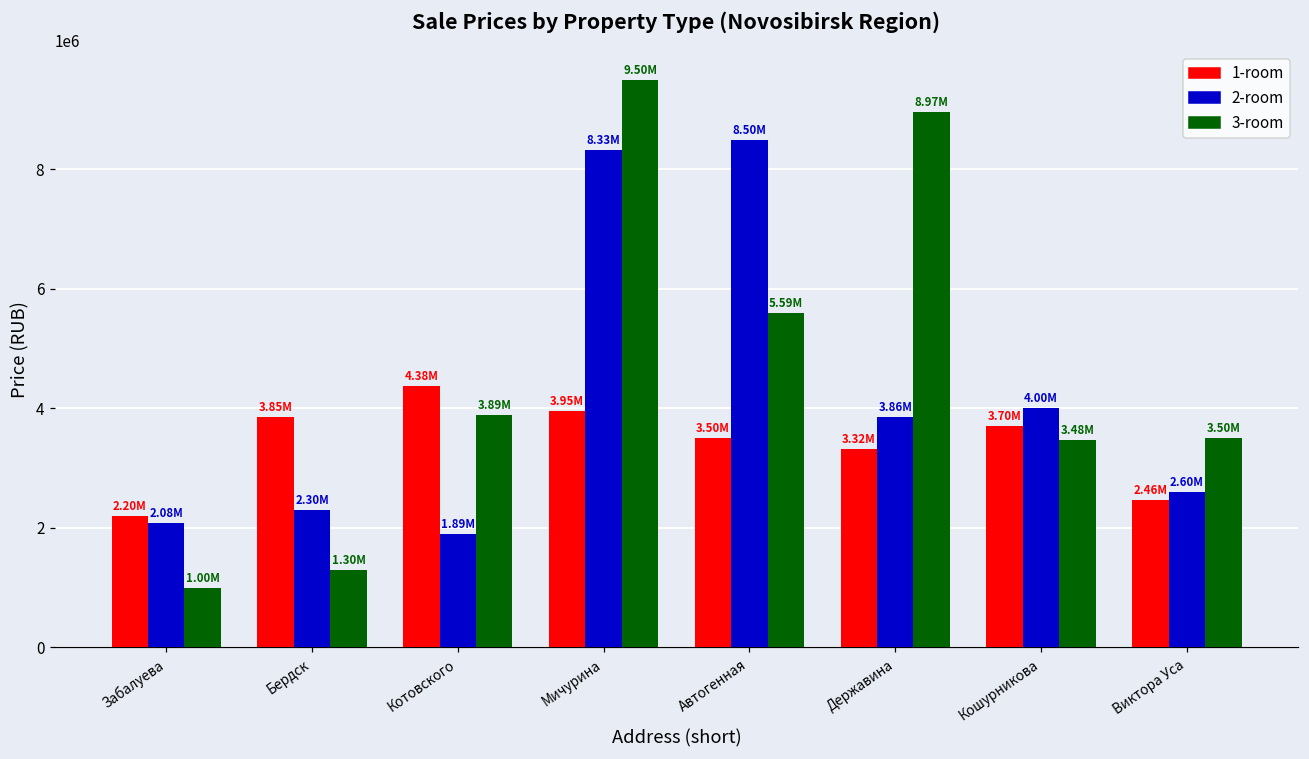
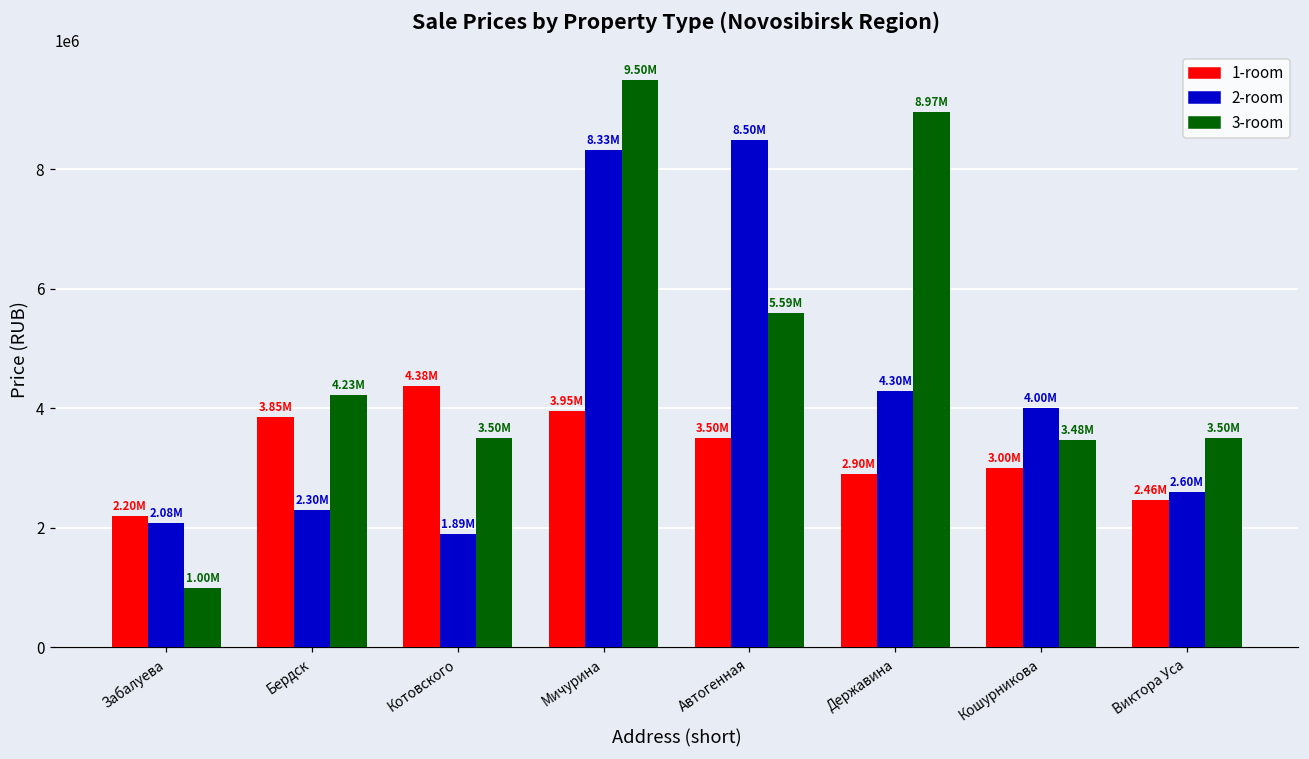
3-room, Бердск: 1.30M -> 4.23M
3-room, Котовского: 3.89M -> 3.50M
1-room, Державина: 3.32M -> 2.90M
2-room, Державина: 3.86M -> 4.30M
1-room, Кошурникова: 3.70M -> 3.00M
